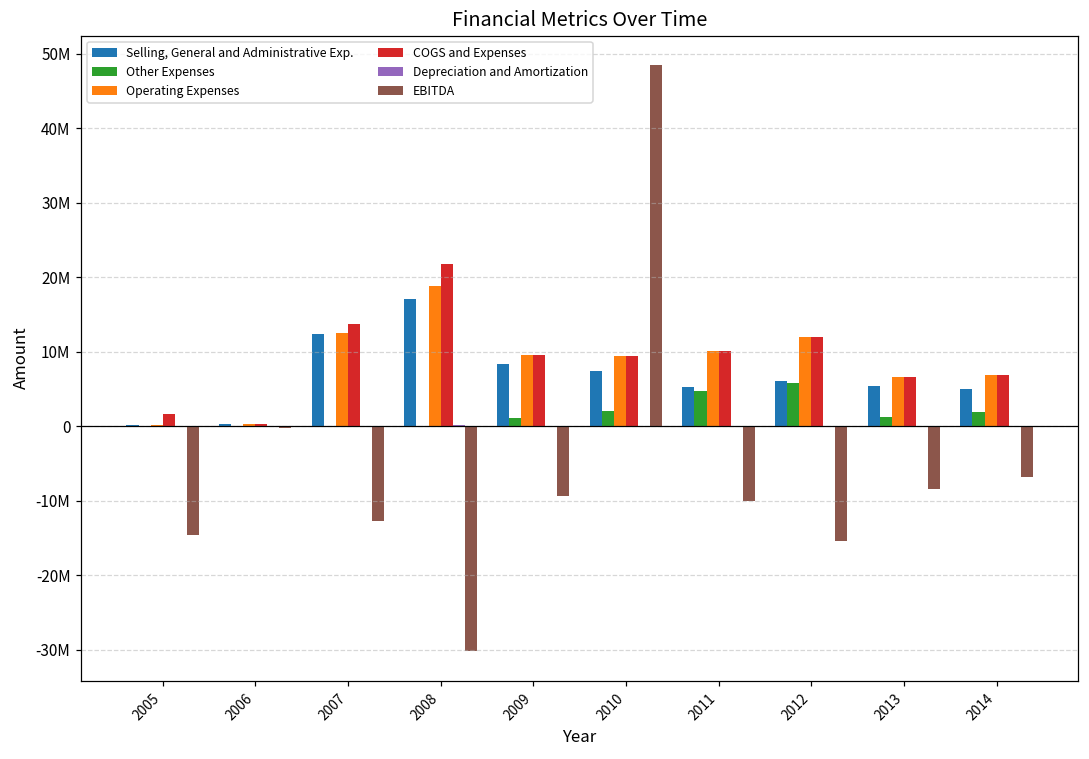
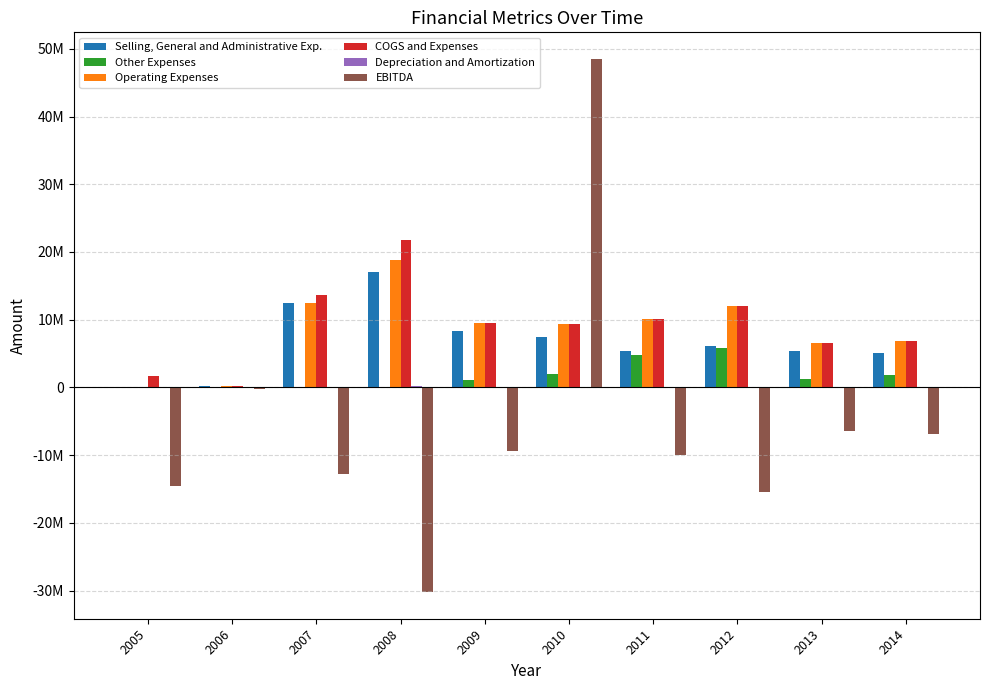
EBITDA, 2013: -8000000 -> -6000000
